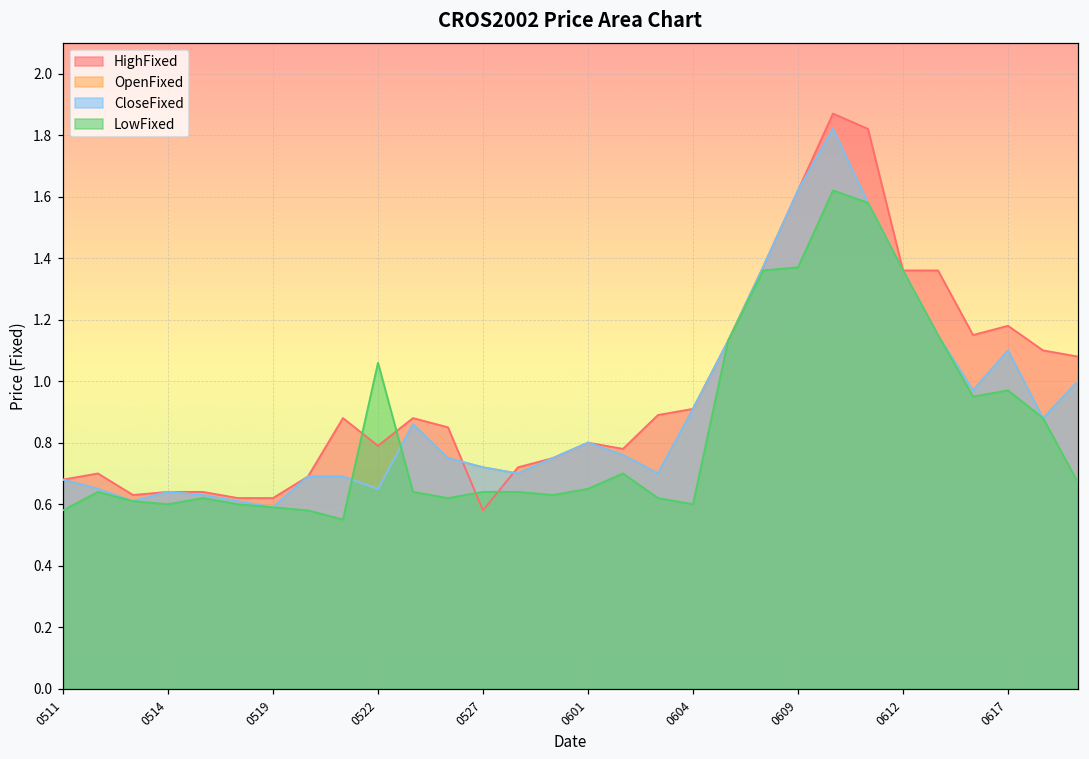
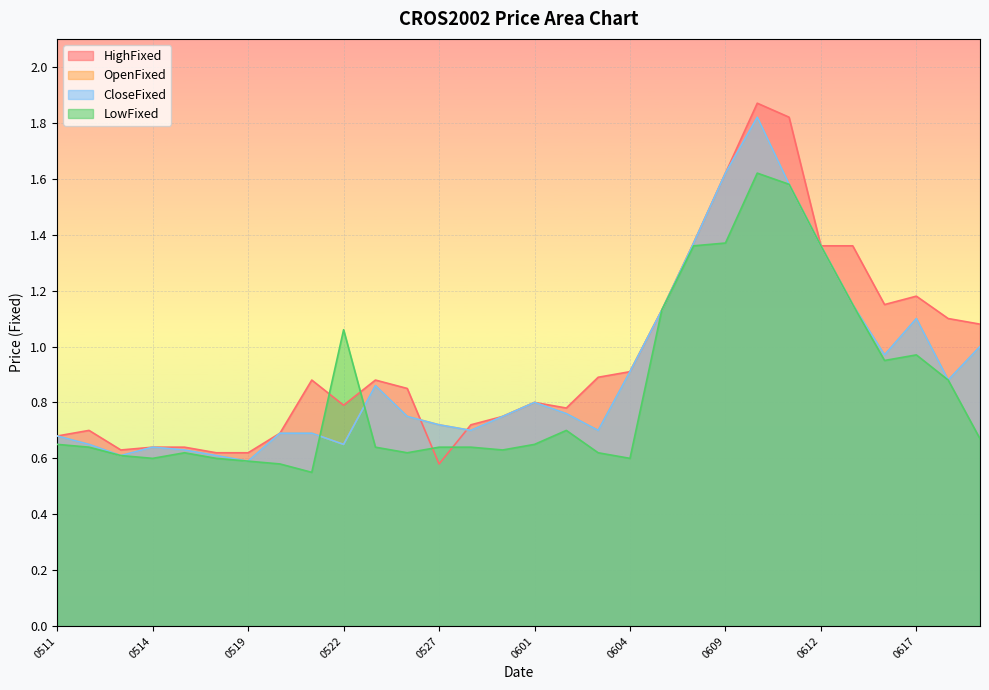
LowFixed, 0511: 0.58 -> 0.65
